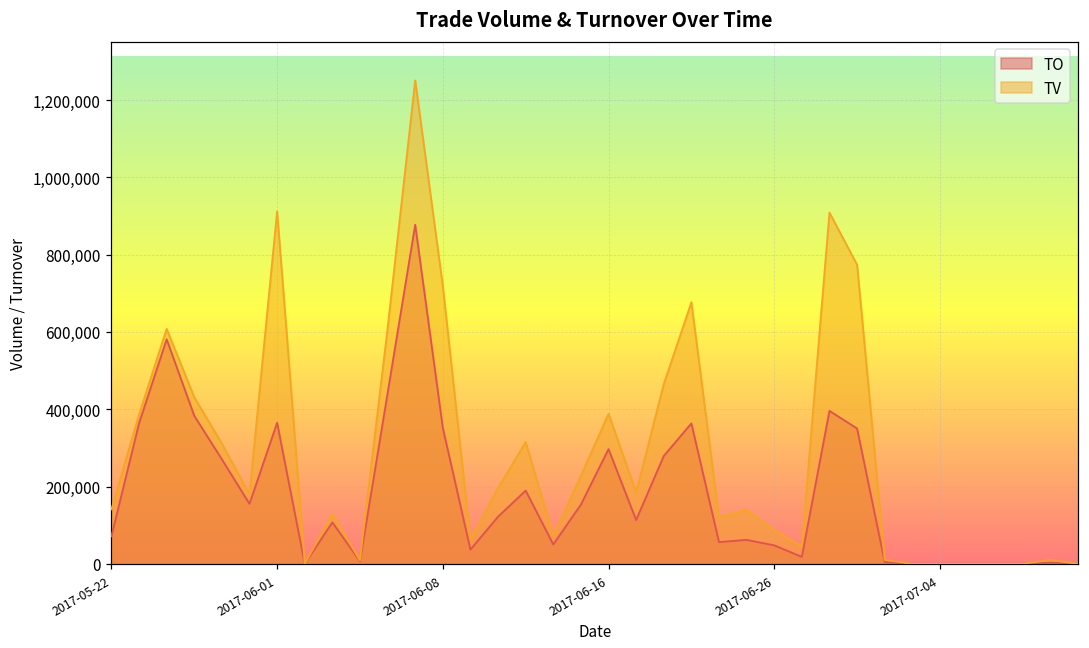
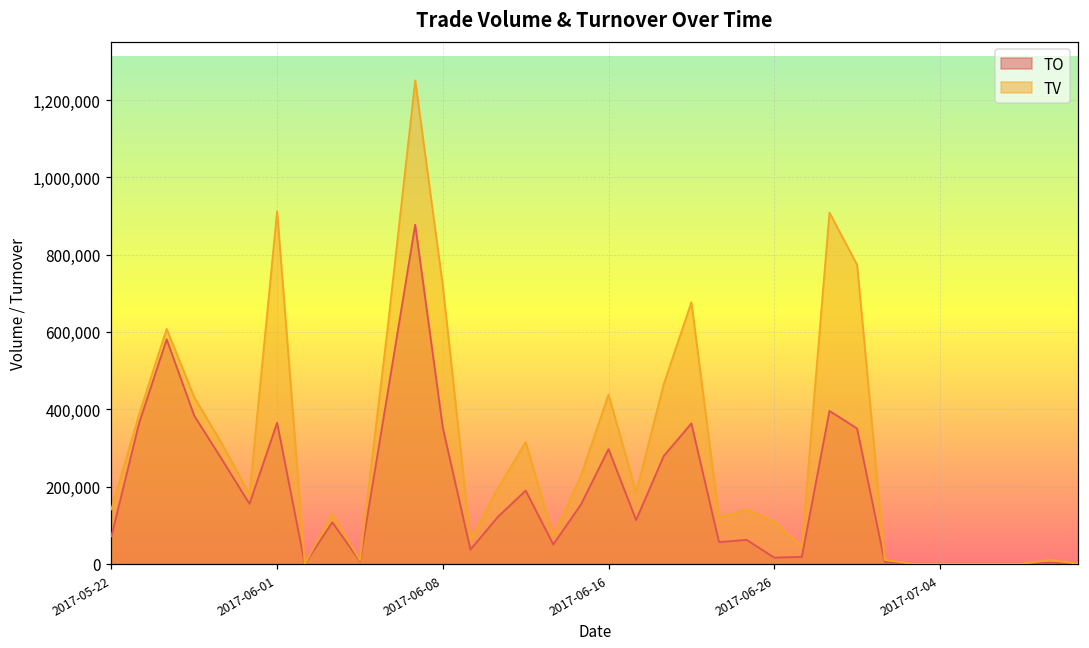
TV, 2017-06-16: 390,000 -> 440,000
TO, 2017-06-26: 50,000 -> 20,000
TV, 2017-06-26: 90,000 -> 110,000
